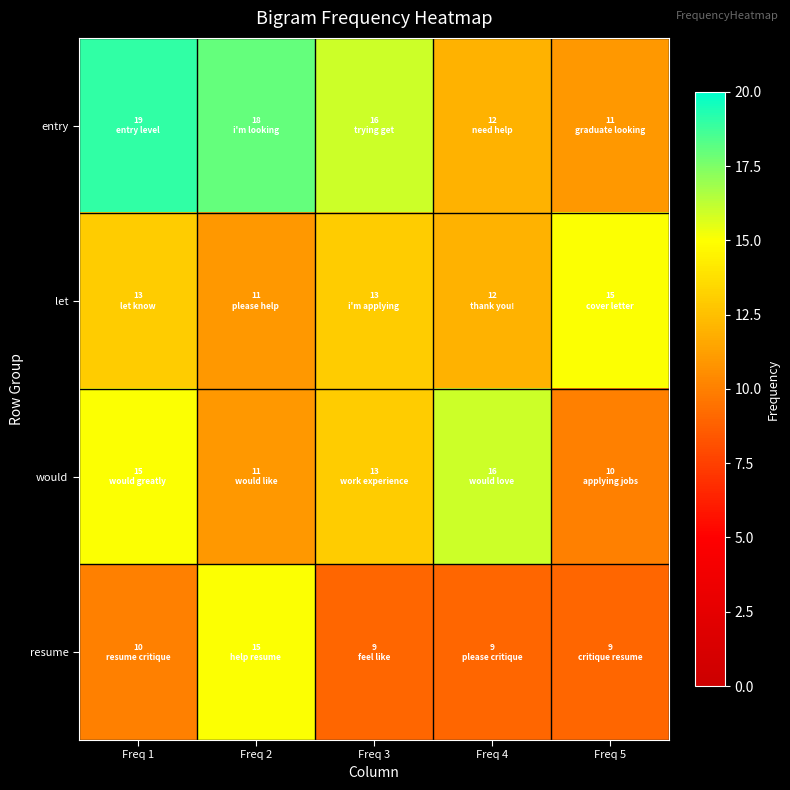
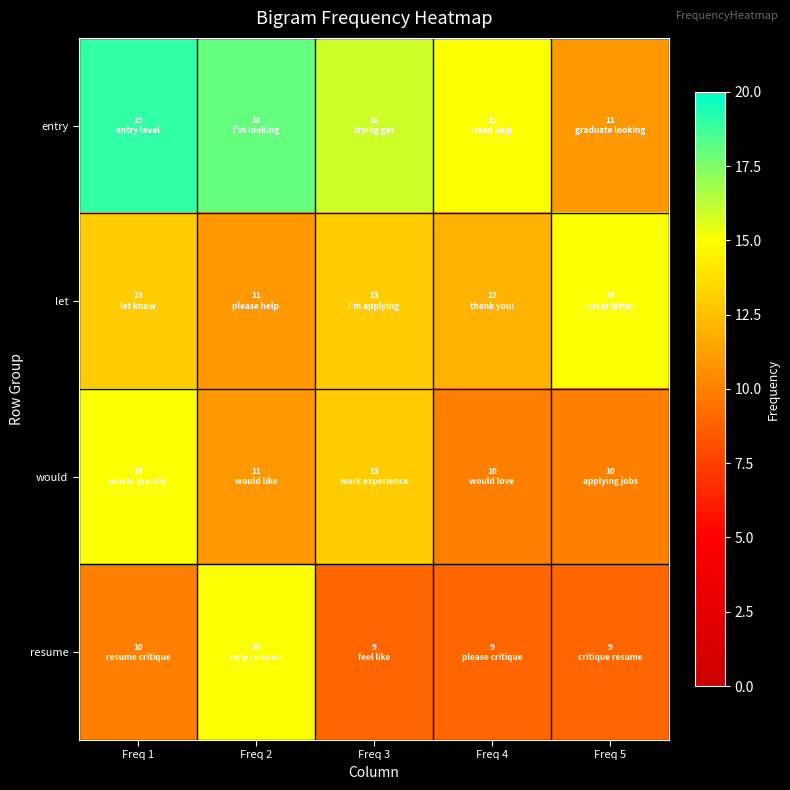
entry, Freq 4: 12 -> 15
would, Freq 4: 16 -> 10
